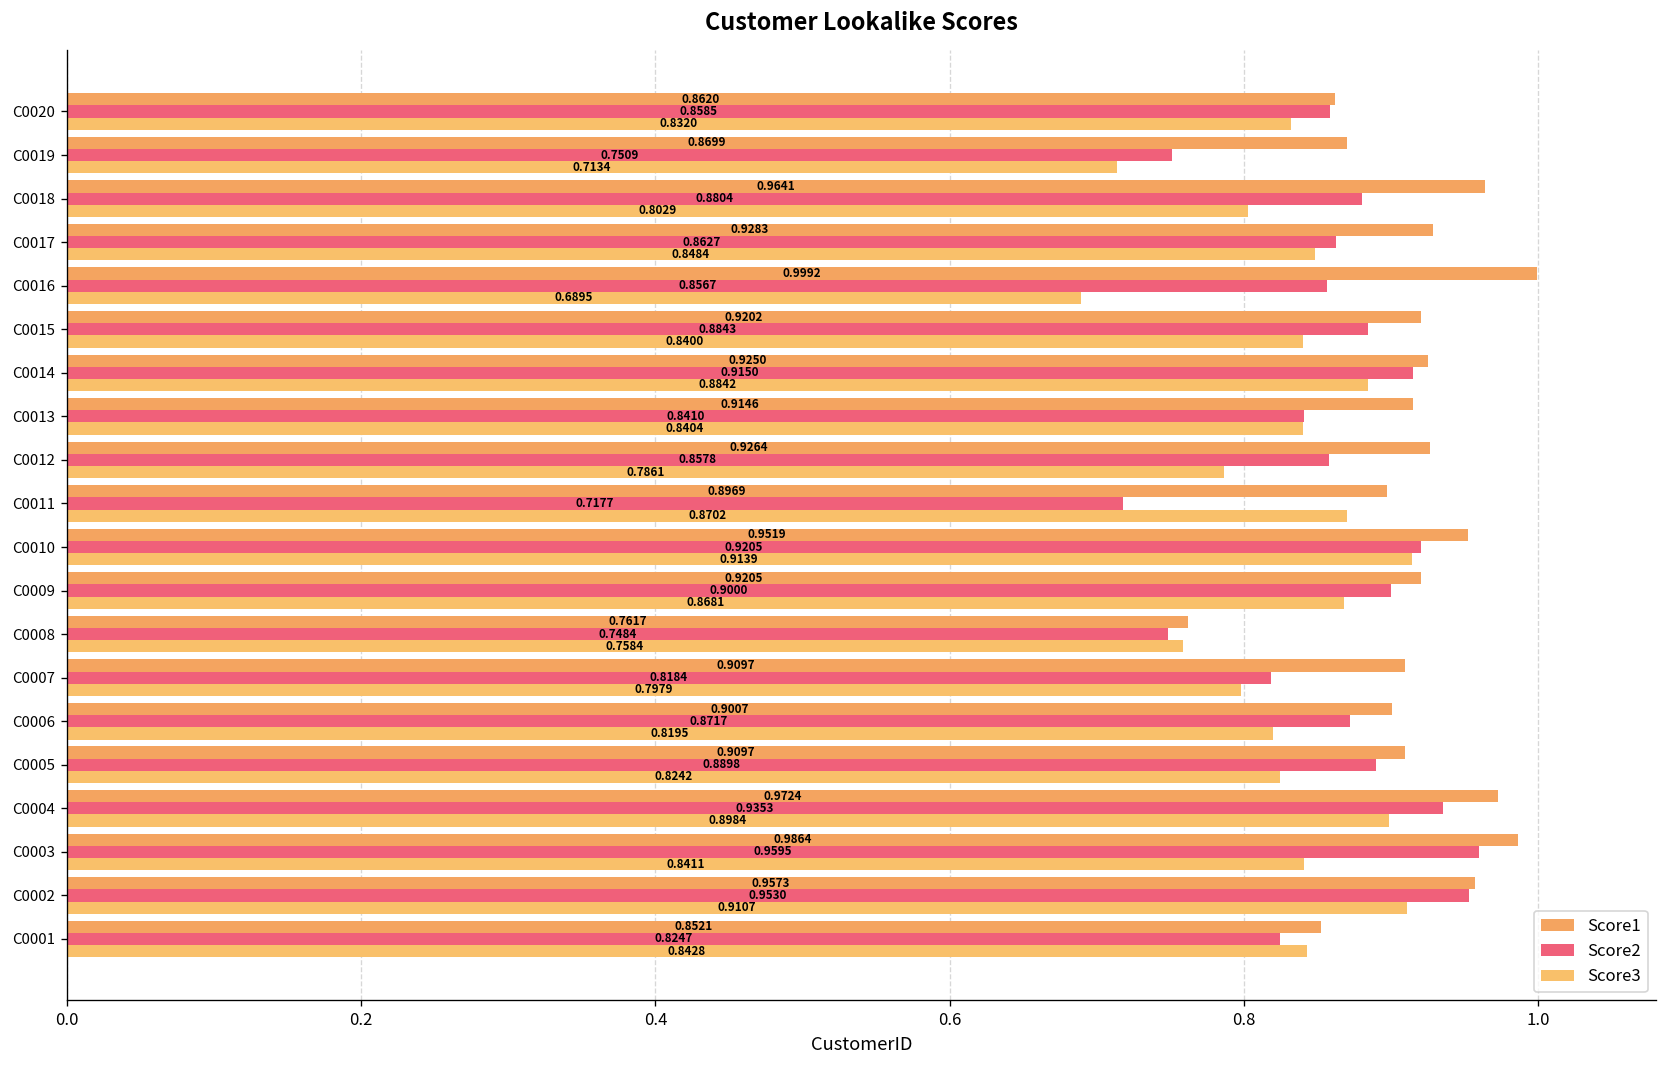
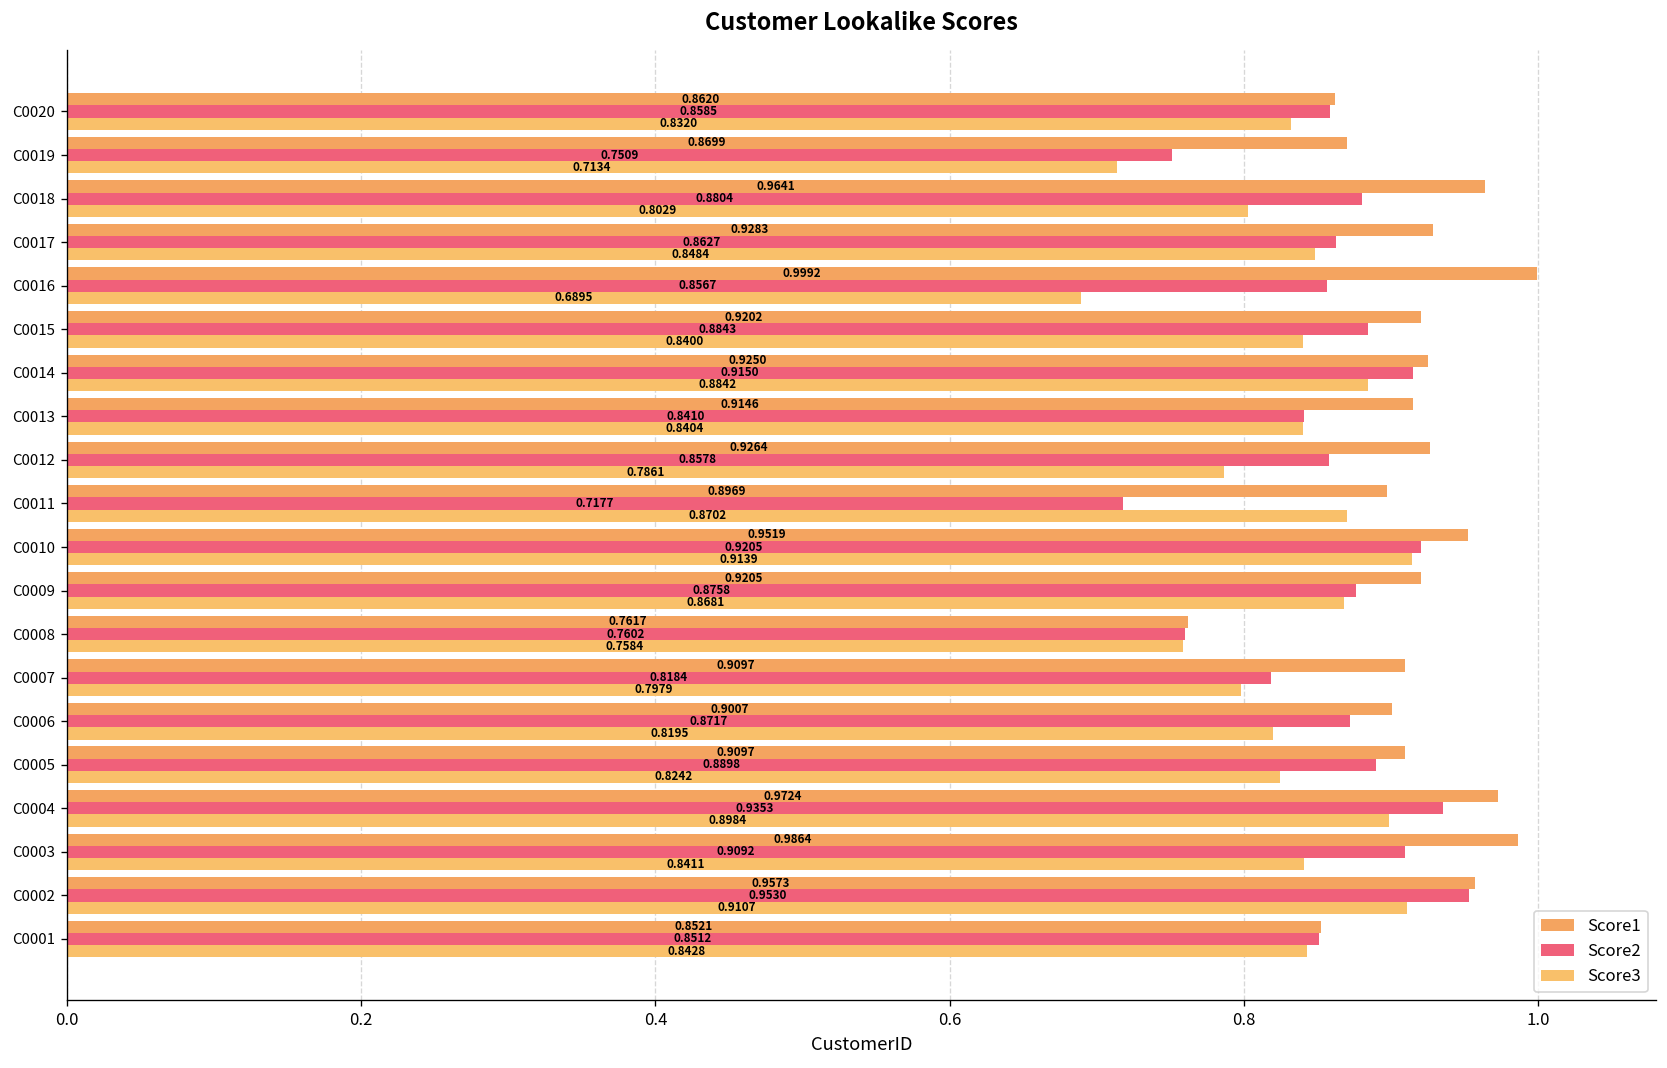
Score2, C0009: 0.9000 -> 0.8758
Score2, C0008: 0.7484 -> 0.7602
Score2, C0003: 0.9595 -> 0.9092
Score2, C0001: 0.8247 -> 0.8512
